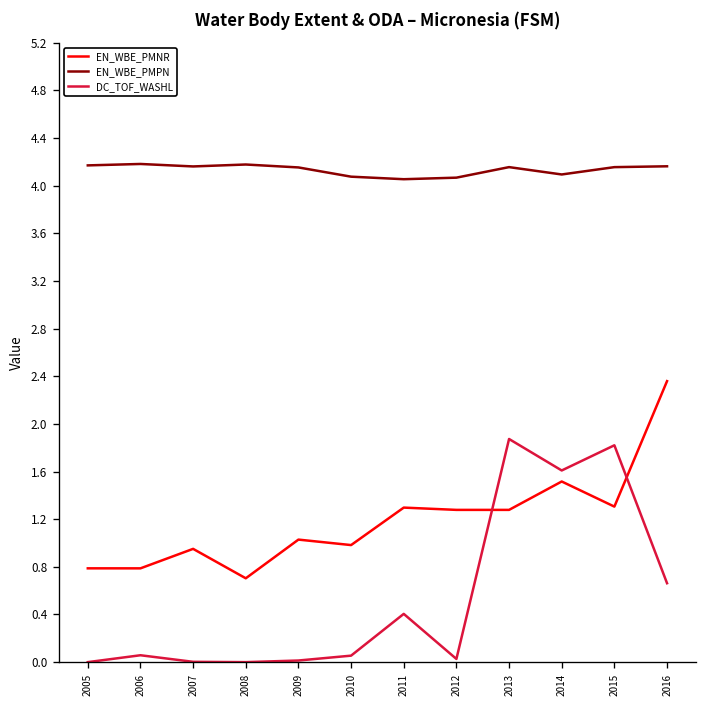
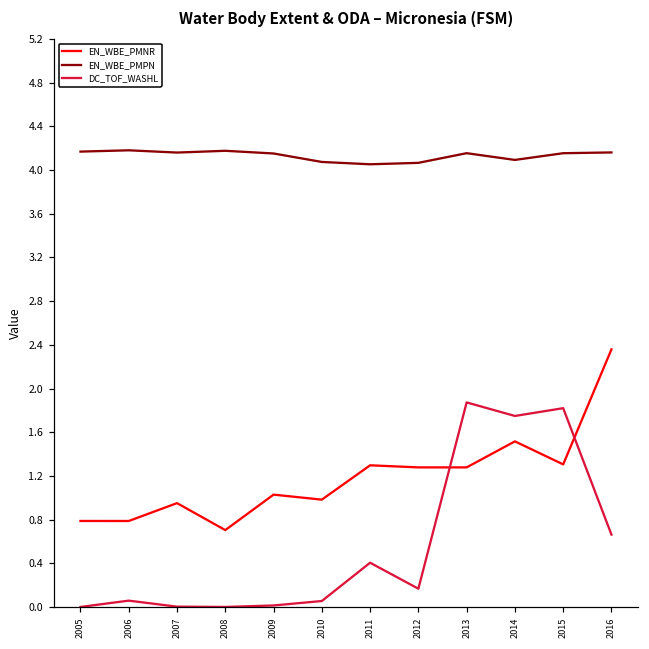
DC_TOF_WASHL, 2012: 0.0 -> 0.2
DC_TOF_WASHL, 2014: 1.6 -> 1.7
